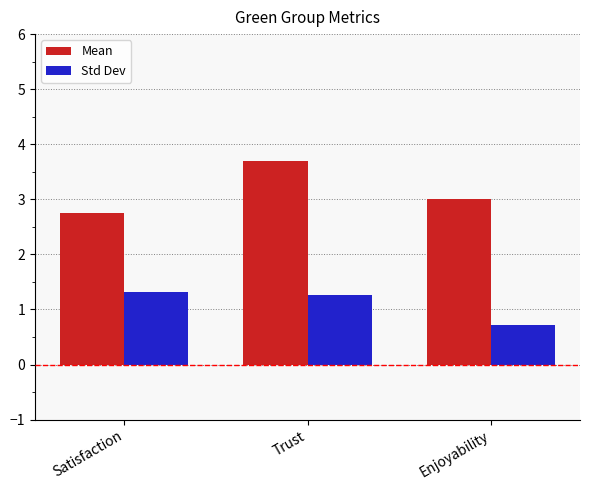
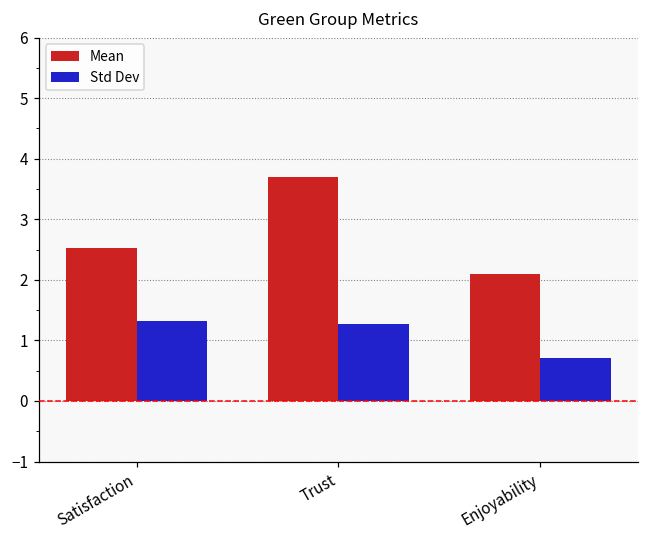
Mean, Satisfaction: 2.7 -> 2.5
Mean, Enjoyability: 3.0 -> 2.1
